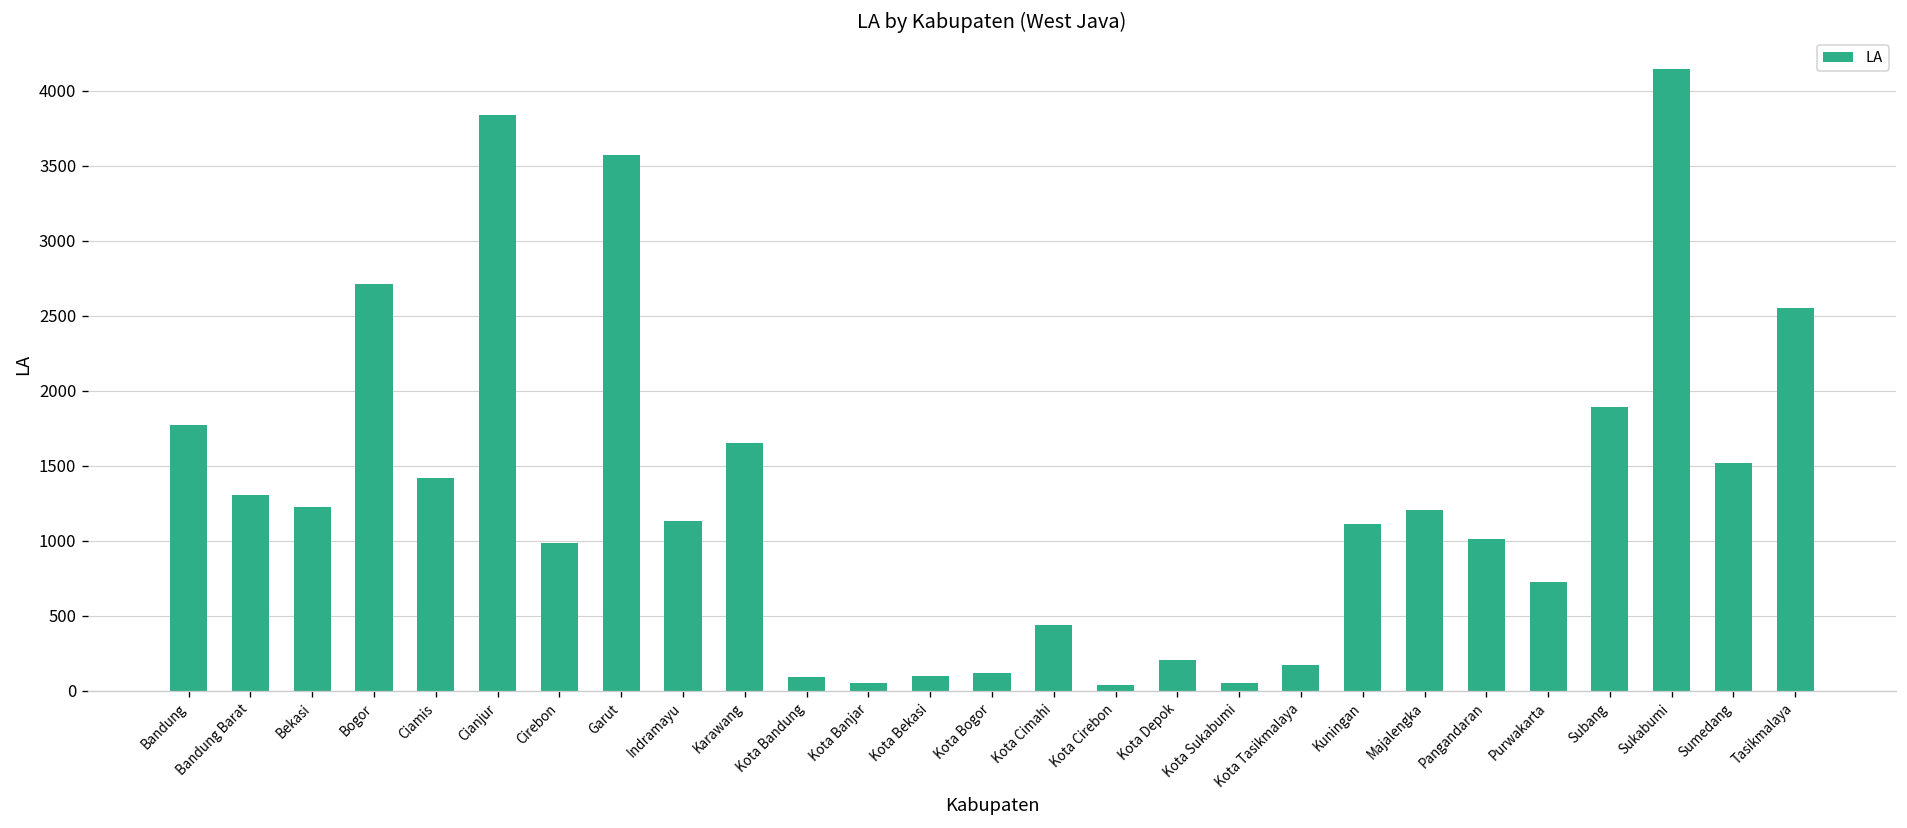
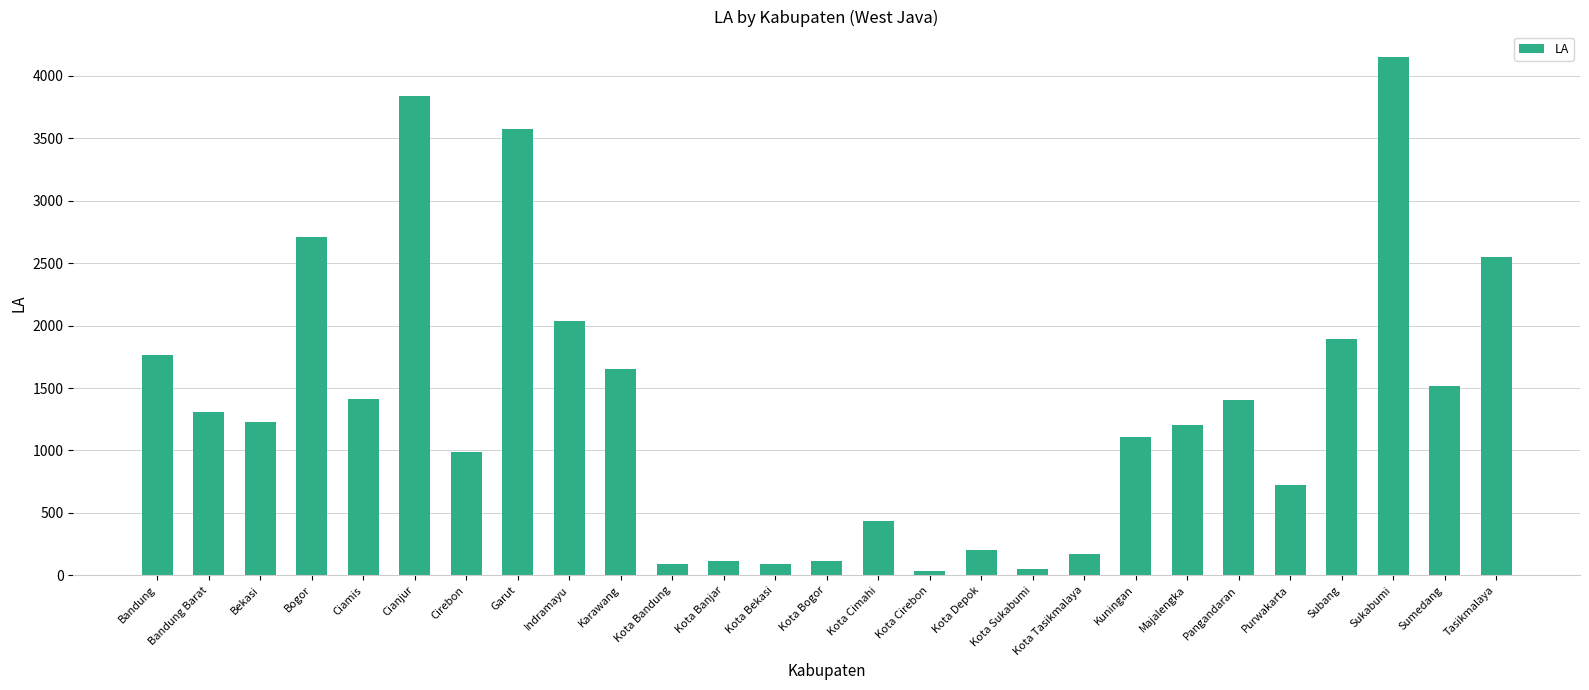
Indramayu: 1130 -> 2040
Kota Banjar: 50 -> 110
Pangandaran: 1010 -> 1400
